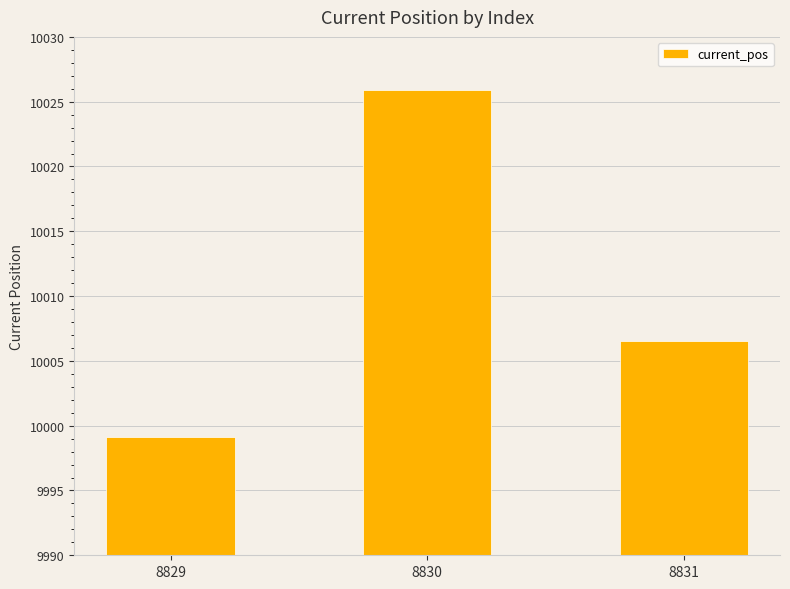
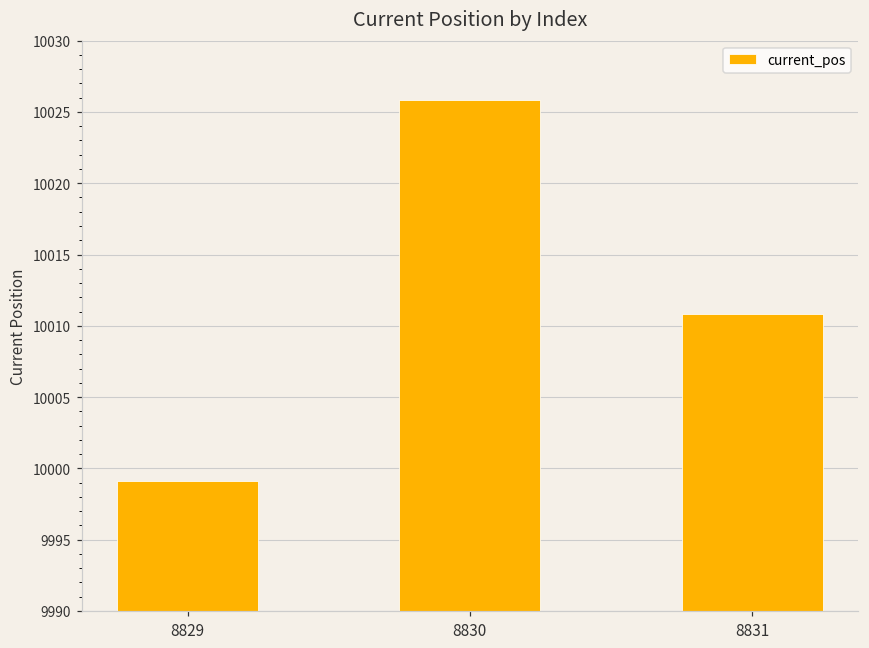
8831: 10006.5 -> 10010.9
